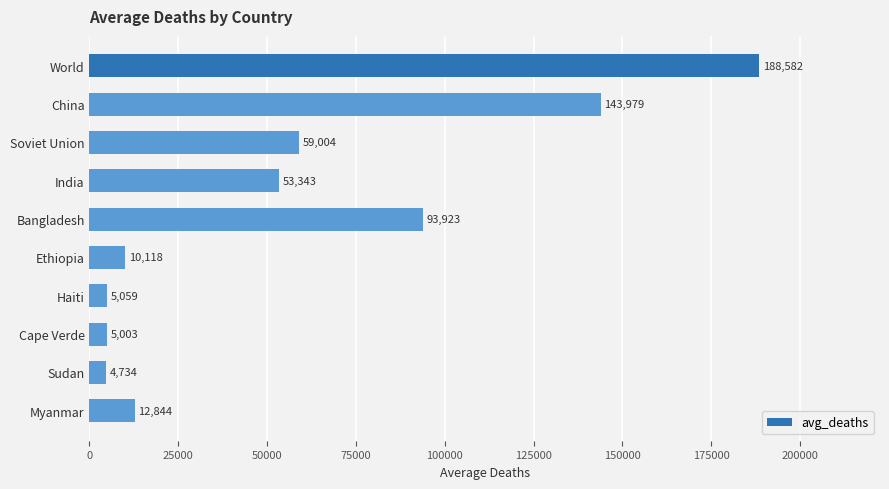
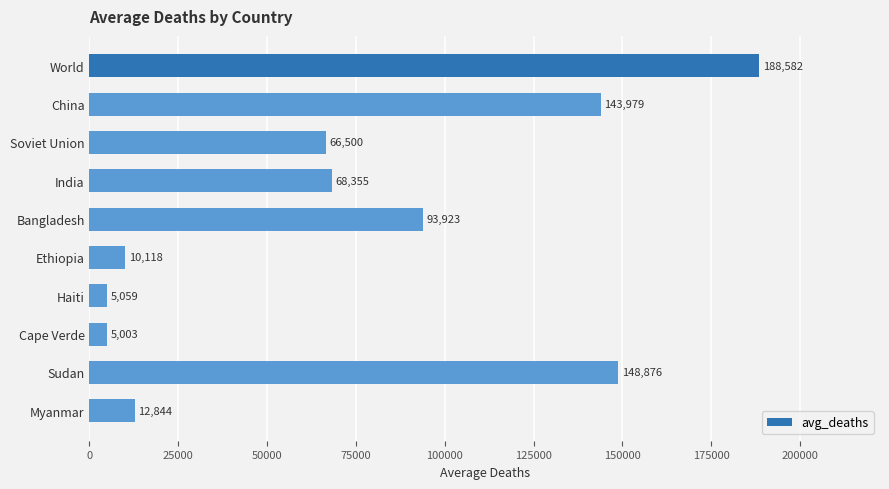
Soviet Union: 59,004 -> 66,500
India: 53,343 -> 68,355
Sudan: 4,734 -> 148,876
